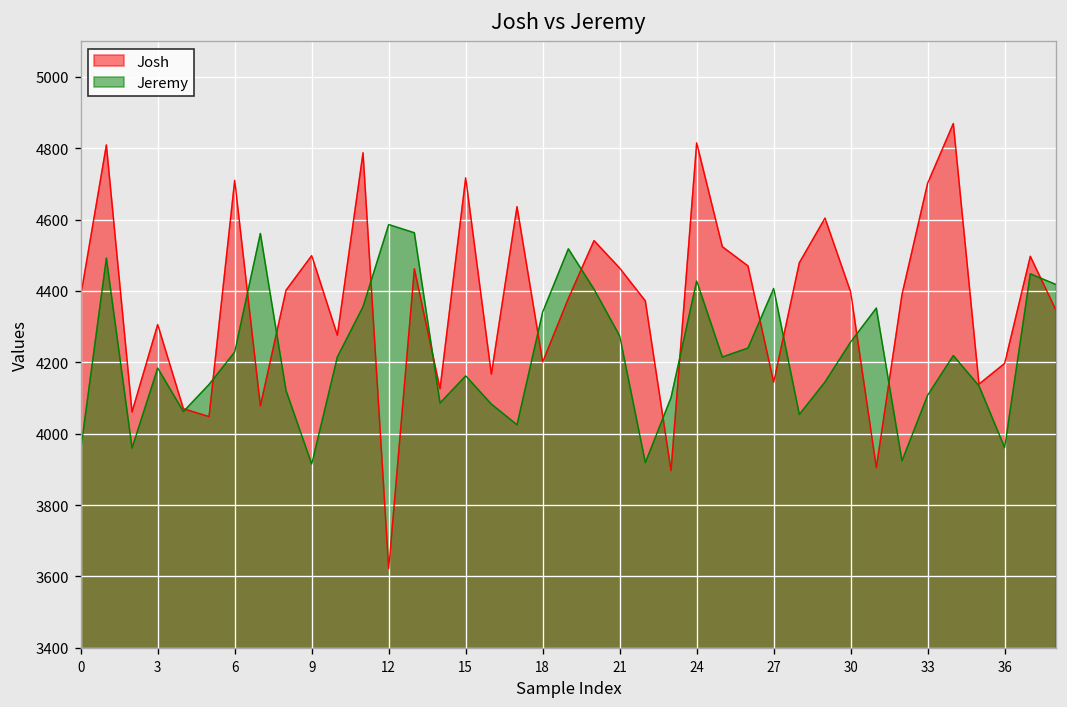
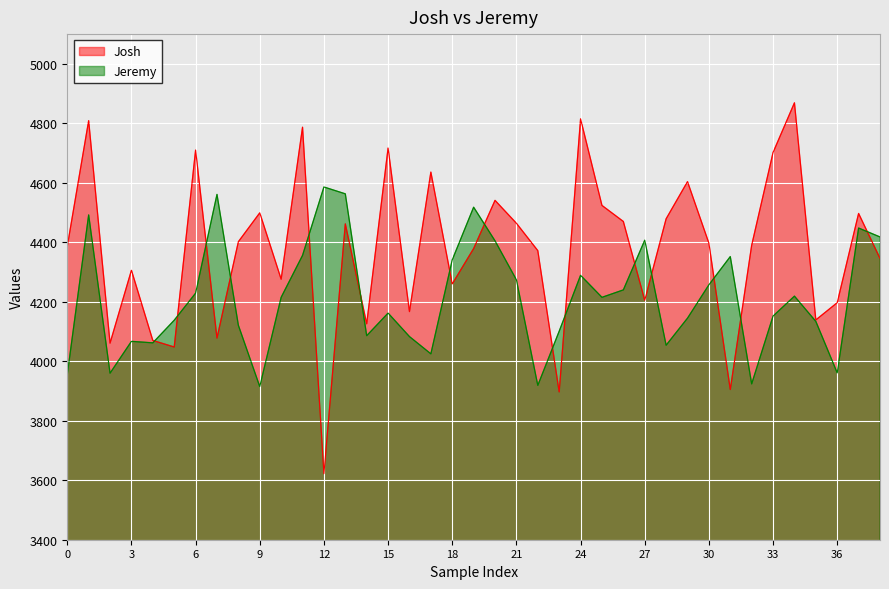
Jeremy, 3: 4180 -> 4070
Josh, 18: 4200 -> 4260
Jeremy, 24: 4430 -> 4290
Josh, 27: 4140 -> 4210
Jeremy, 33: 4110 -> 4150
